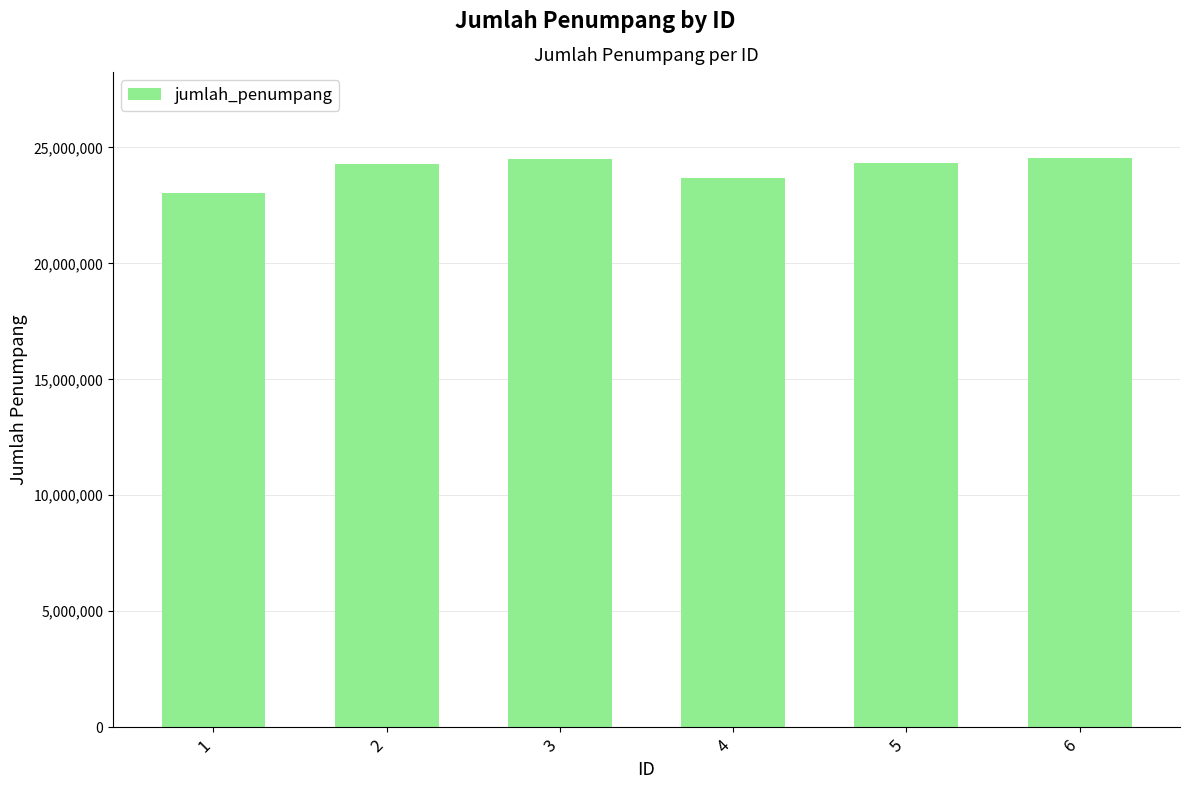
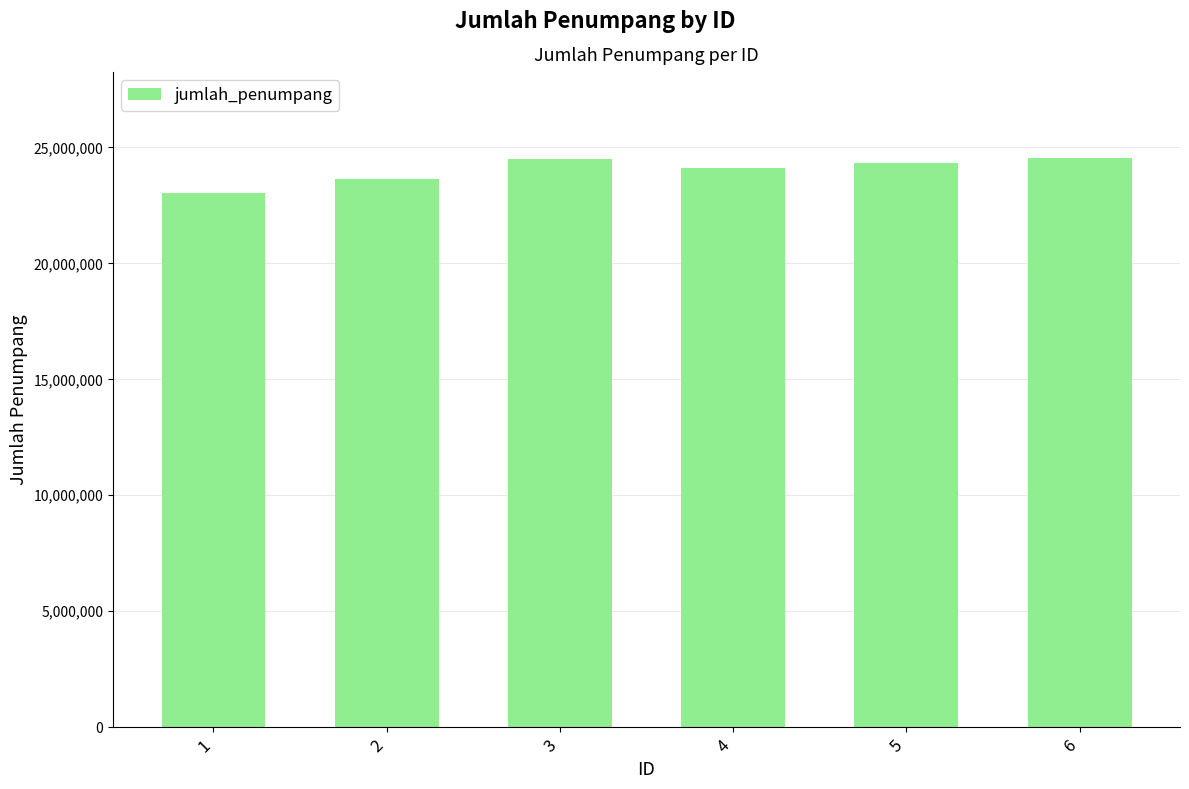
2: 24,300,000 -> 23,600,000
4: 23,700,000 -> 24,100,000
